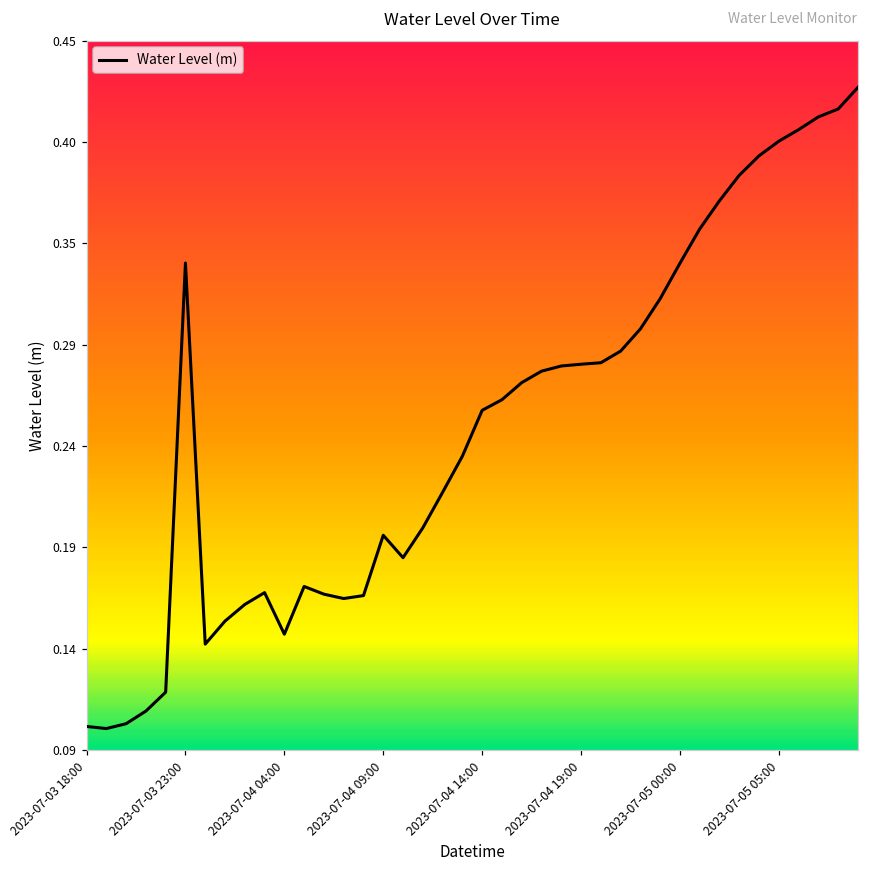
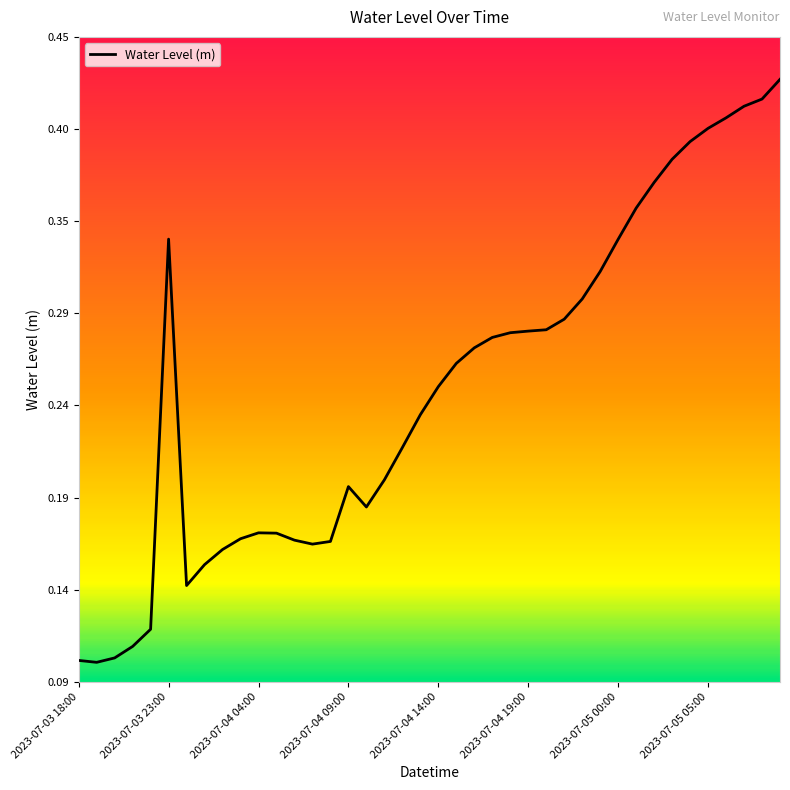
2023-07-04 04:00: 0.145 -> 0.169
2023-07-04 14:00: 0.260 -> 0.252
